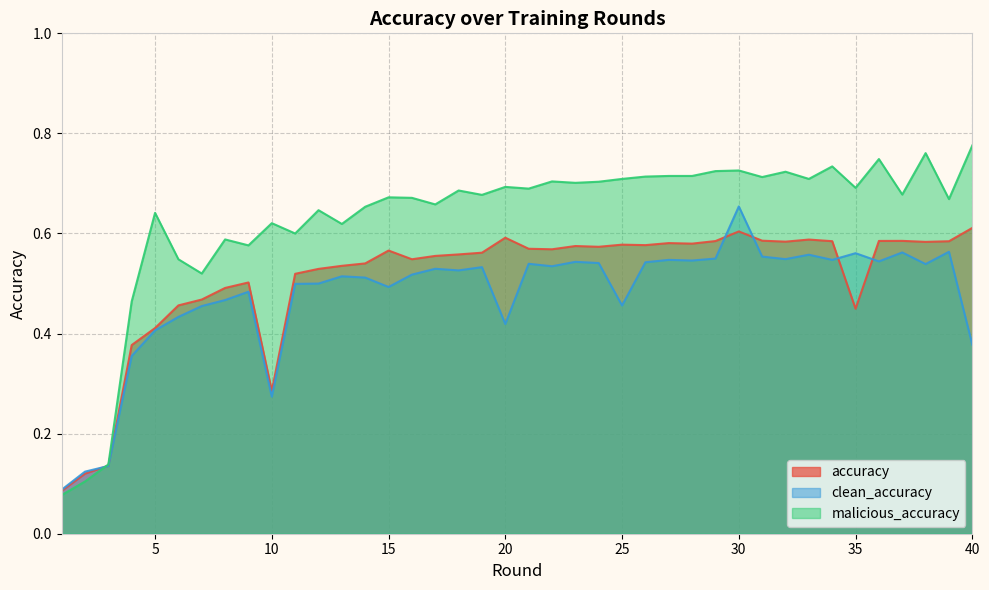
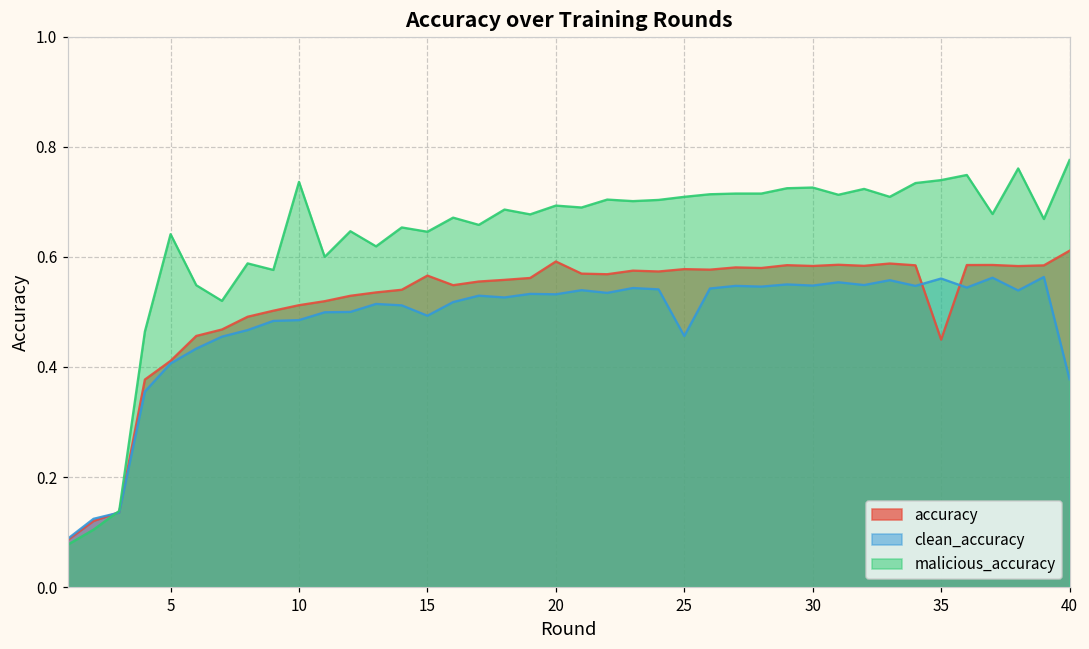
accuracy, 10: 0.29 -> 0.51
clean_accuracy, 10: 0.27 -> 0.49
malicious_accuracy, 10: 0.62 -> 0.74
malicious_accuracy, 15: 0.67 -> 0.65
clean_accuracy, 20: 0.42 -> 0.53
accuracy, 30: 0.60 -> 0.58
clean_accuracy, 30: 0.65 -> 0.55
malicious_accuracy, 35: 0.69 -> 0.74
